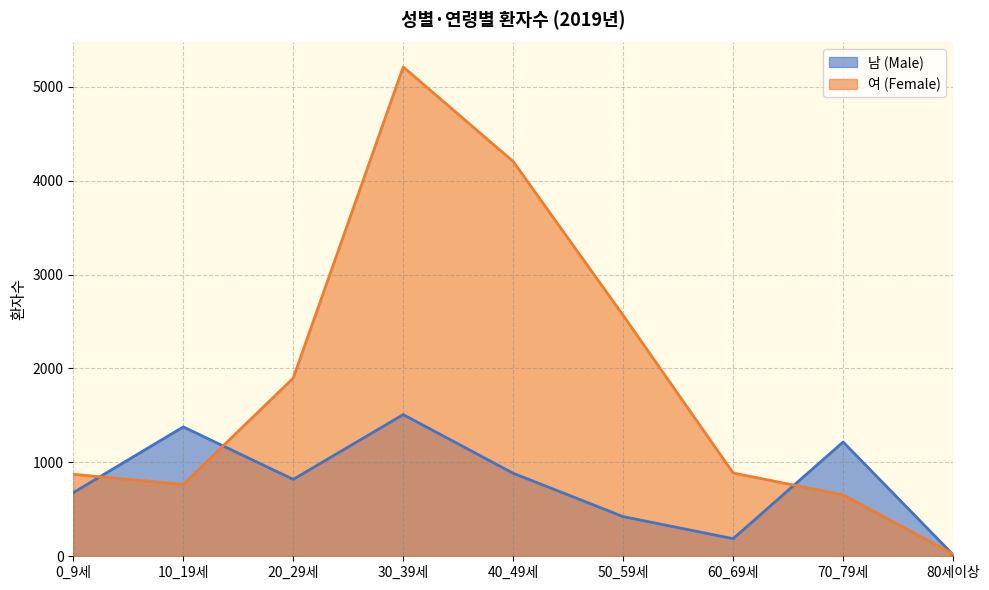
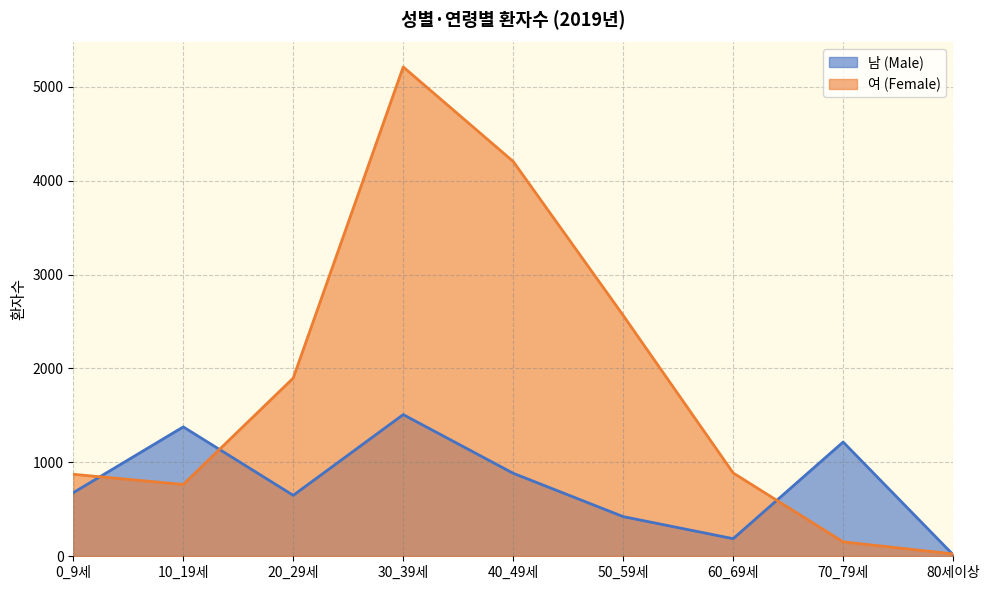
남 (Male), 20_29세: 800 -> 600
여 (Female), 70_79세: 700 -> 200
